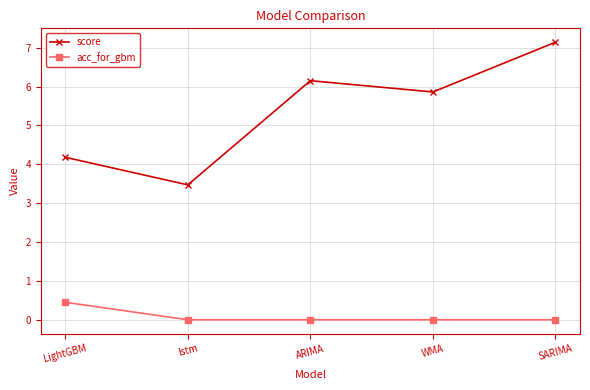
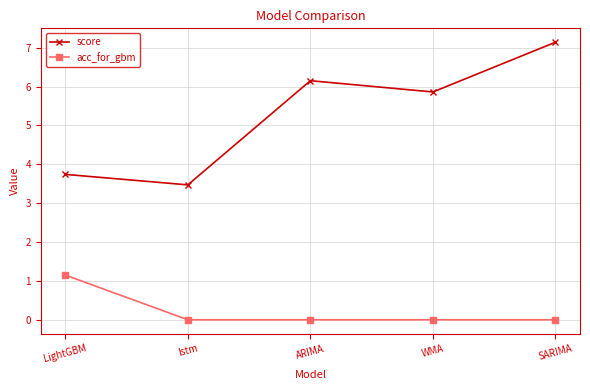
score, LightGBM: 4.2 -> 3.7
acc_for_gbm, LightGBM: 0.5 -> 1.2
